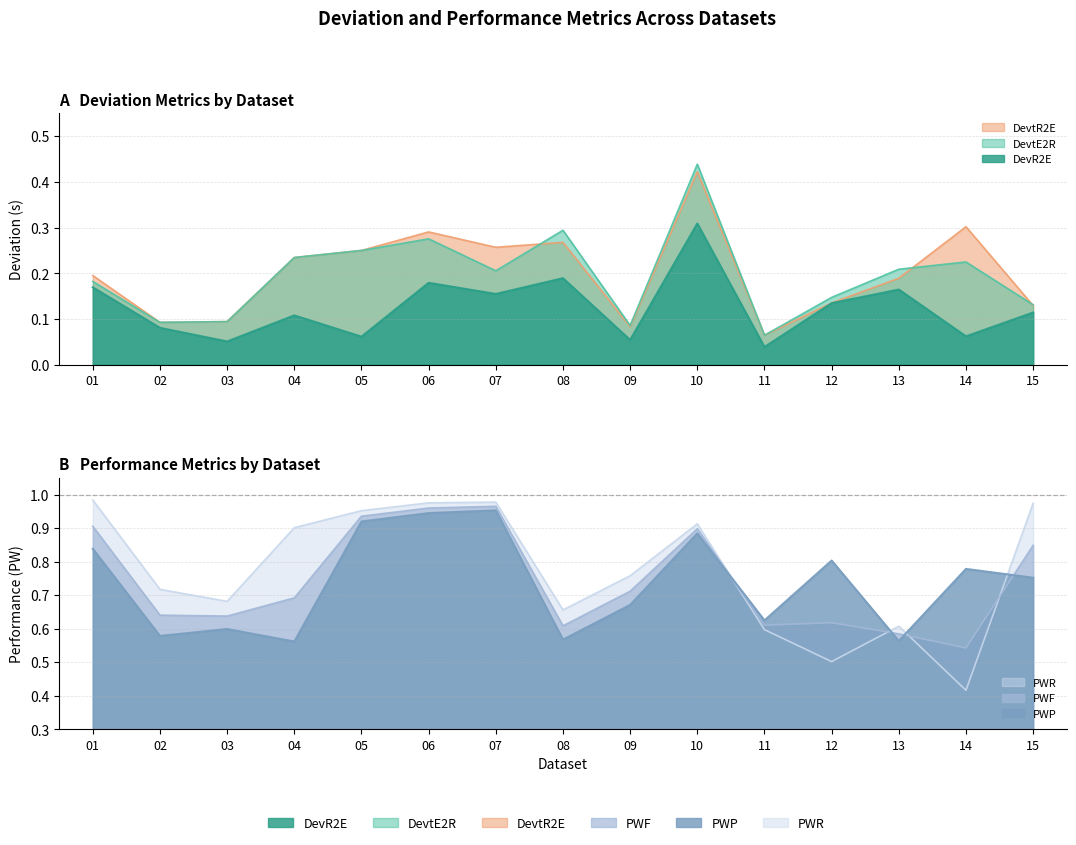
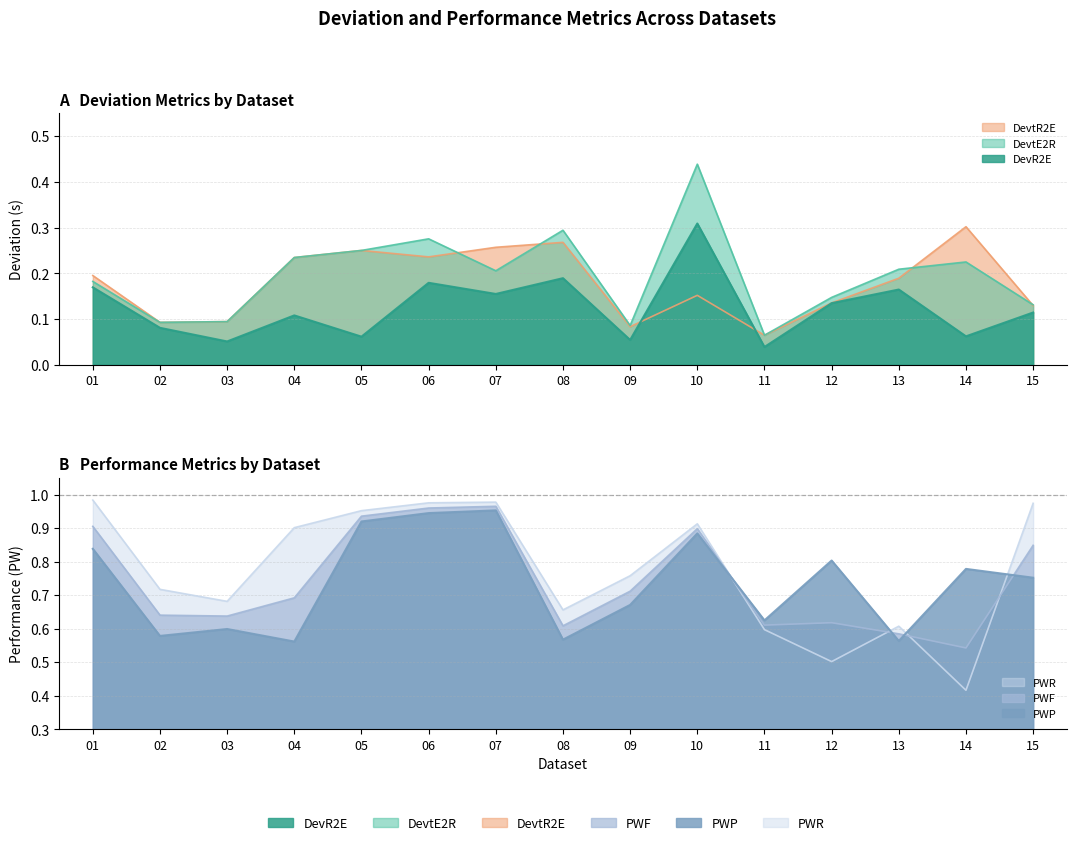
A Deviation Metrics by Dataset, DevtR2E, 06: 0.29 -> 0.24
A Deviation Metrics by Dataset, DevtR2E, 10: 0.42 -> 0.15
